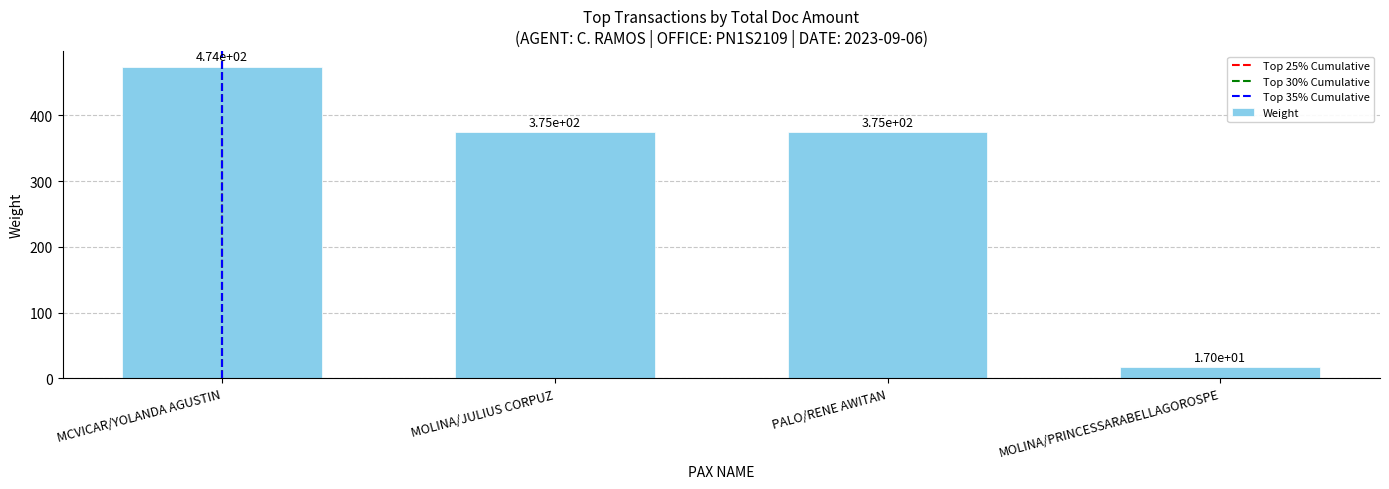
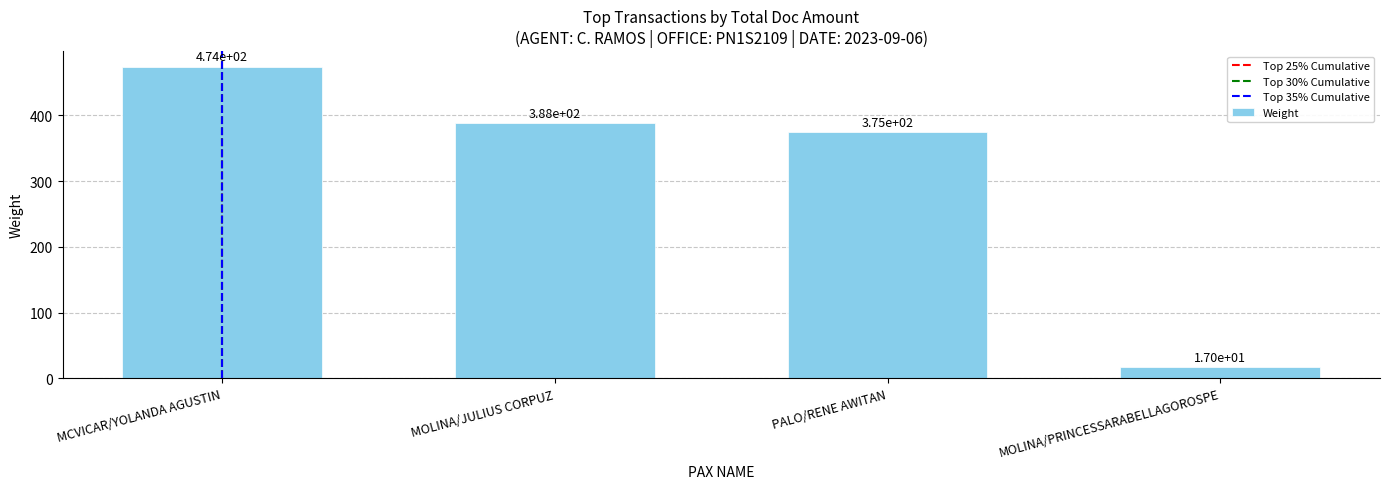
MOLINA/JULIUS CORPUZ: 3.75e+02 -> 3.88e+02
